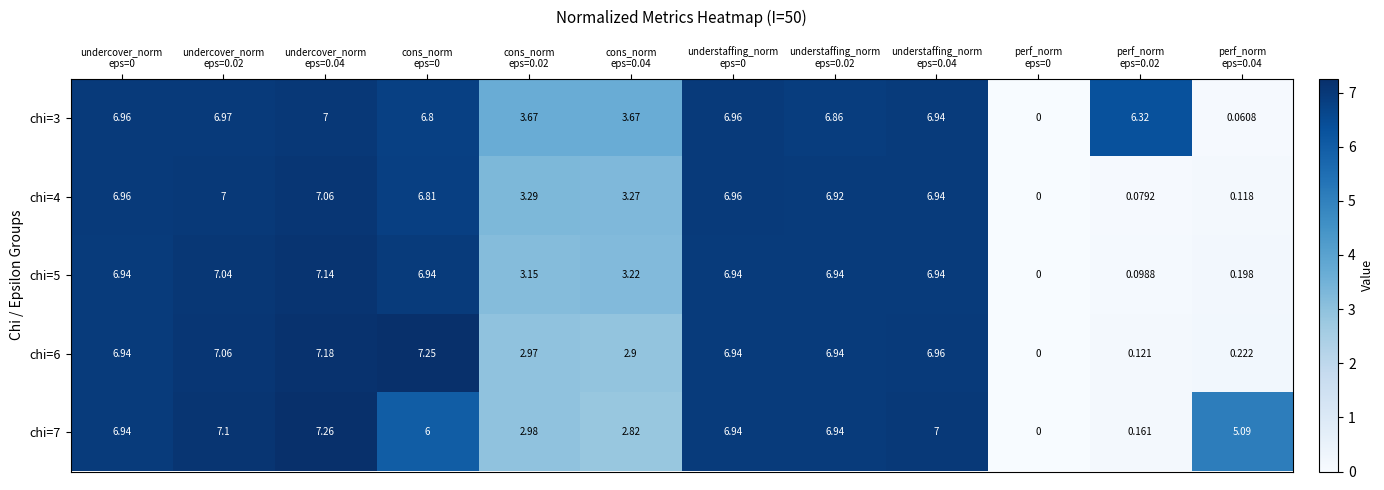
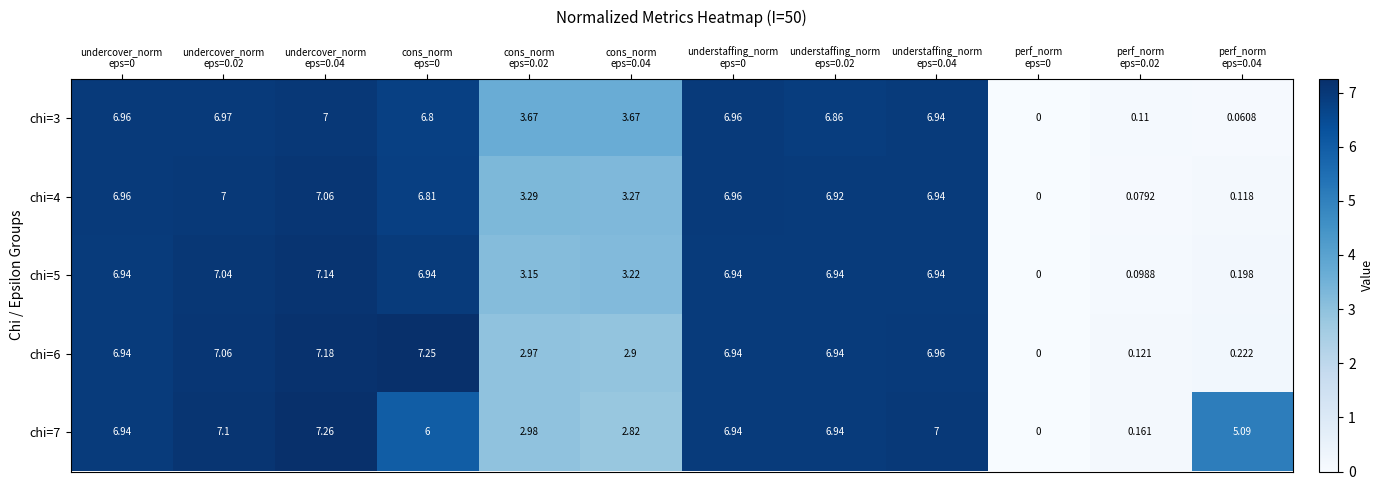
chi=3, perf_norm eps=0.02: 6.32 -> 0.11
